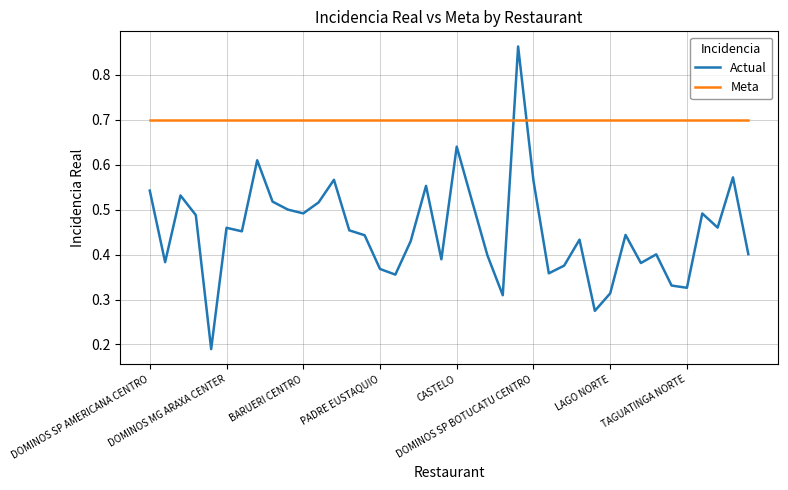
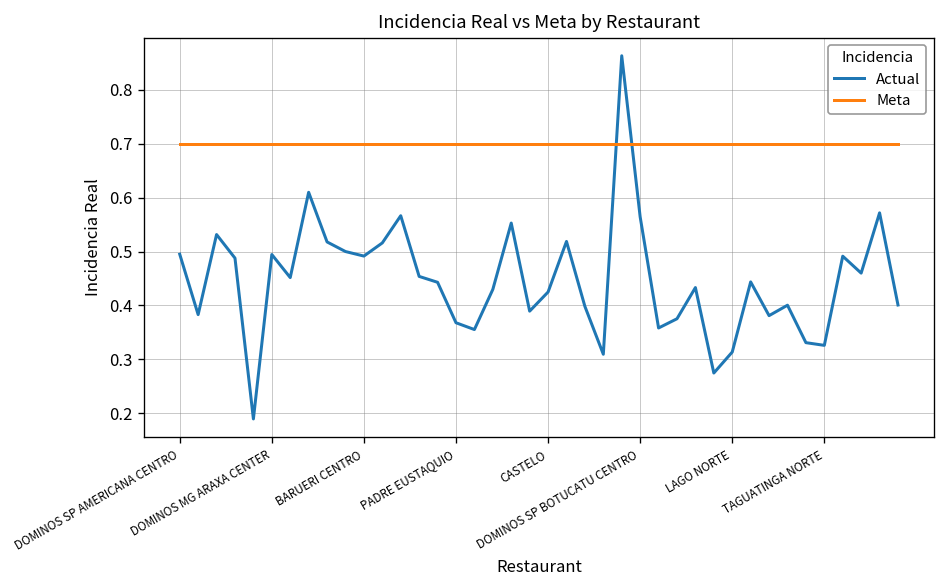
Actual, DOMINOS SP AMERICANA CENTRO: 0.54 -> 0.50
Actual, DOMINOS MG ARAXA CENTER: 0.46 -> 0.49
Actual, CASTELO: 0.64 -> 0.43
